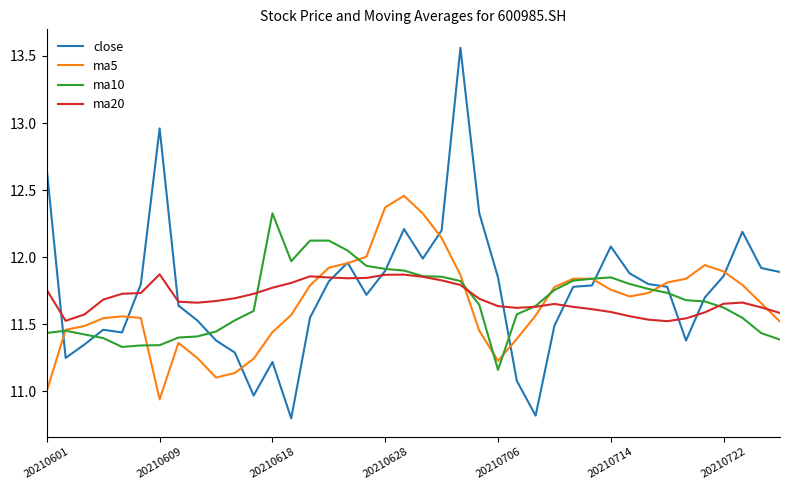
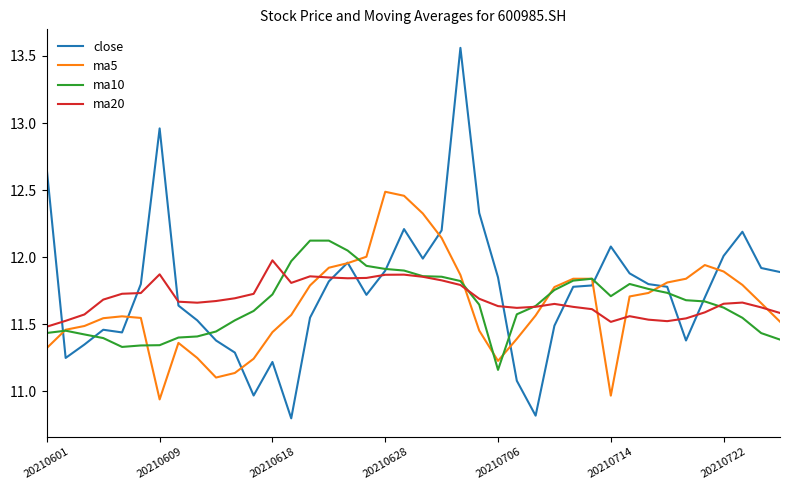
ma5, 20210601: 11.01 -> 11.32
ma20, 20210601: 11.76 -> 11.48
ma10, 20210618: 12.33 -> 11.72
ma20, 20210618: 11.77 -> 11.98
ma5, 20210628: 12.37 -> 12.49
ma5, 20210714: 11.76 -> 10.97
ma10, 20210714: 11.85 -> 11.71
ma20, 20210714: 11.59 -> 11.52
close, 20210722: 11.86 -> 12.01
